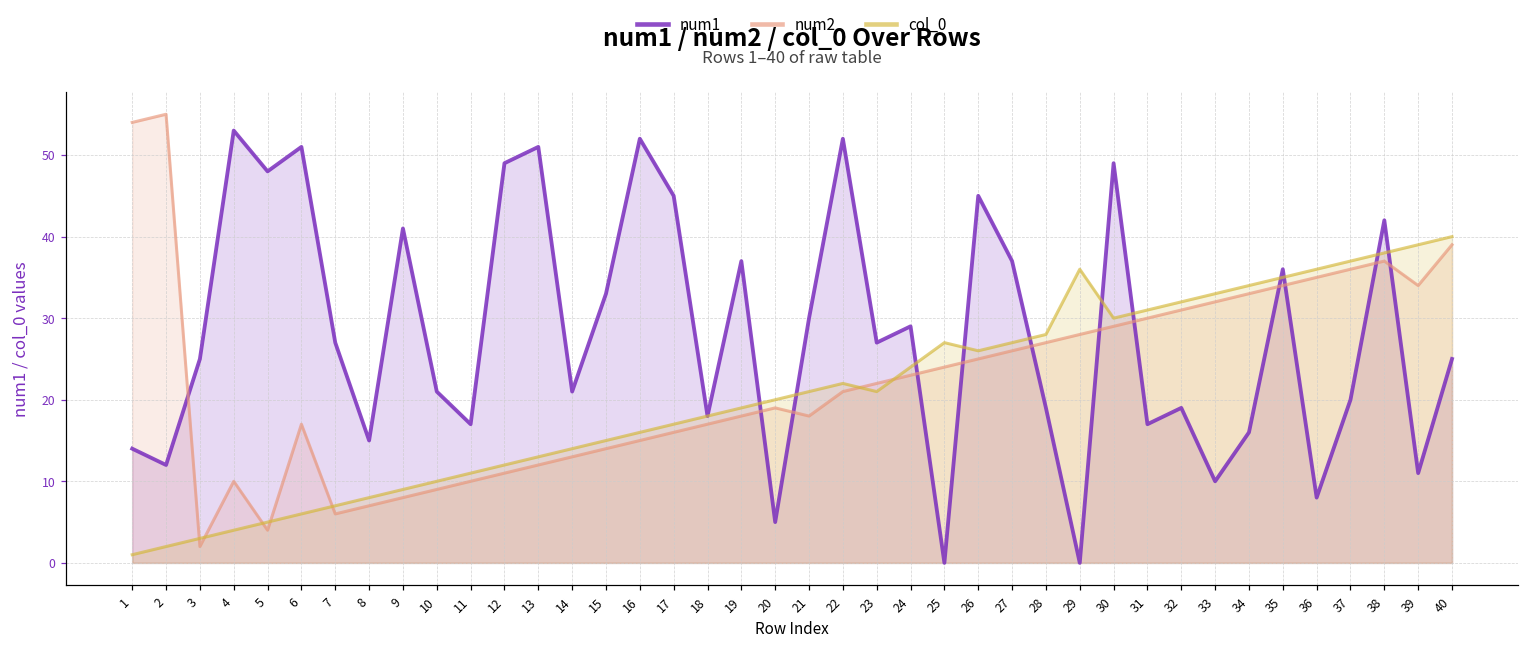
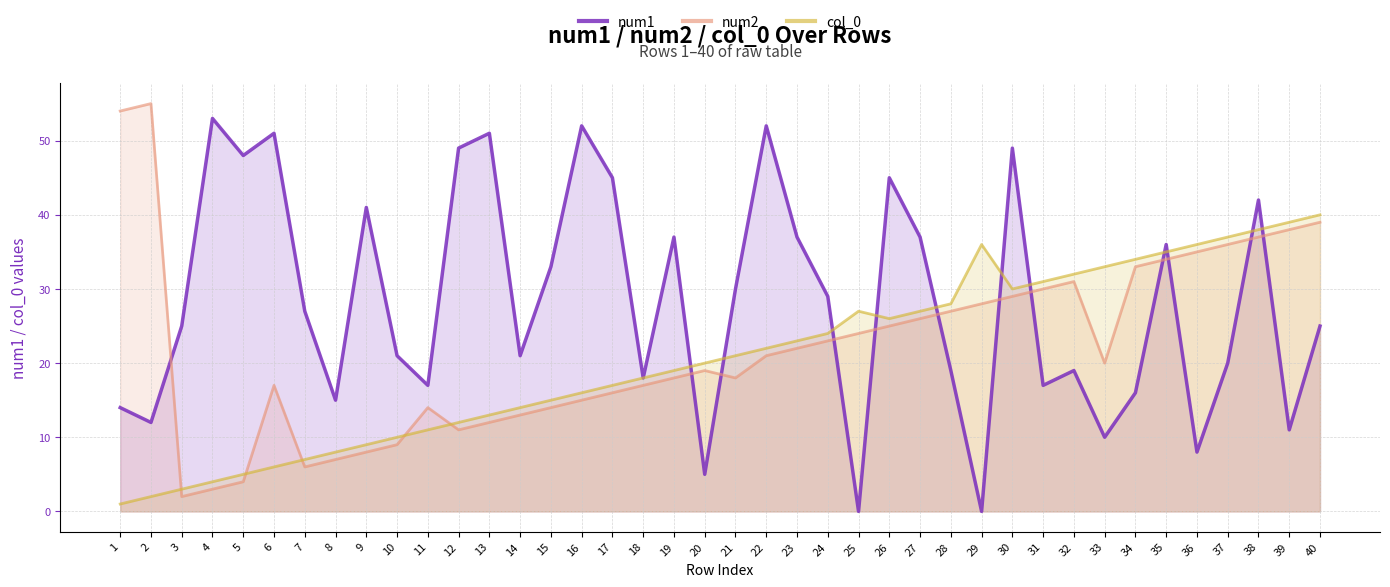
num2, 4: 10 -> 3
num2, 11: 10 -> 14
num1, 23: 27 -> 37
col_0, 23: 21 -> 23
num2, 33: 32 -> 20
num2, 39: 34 -> 38
